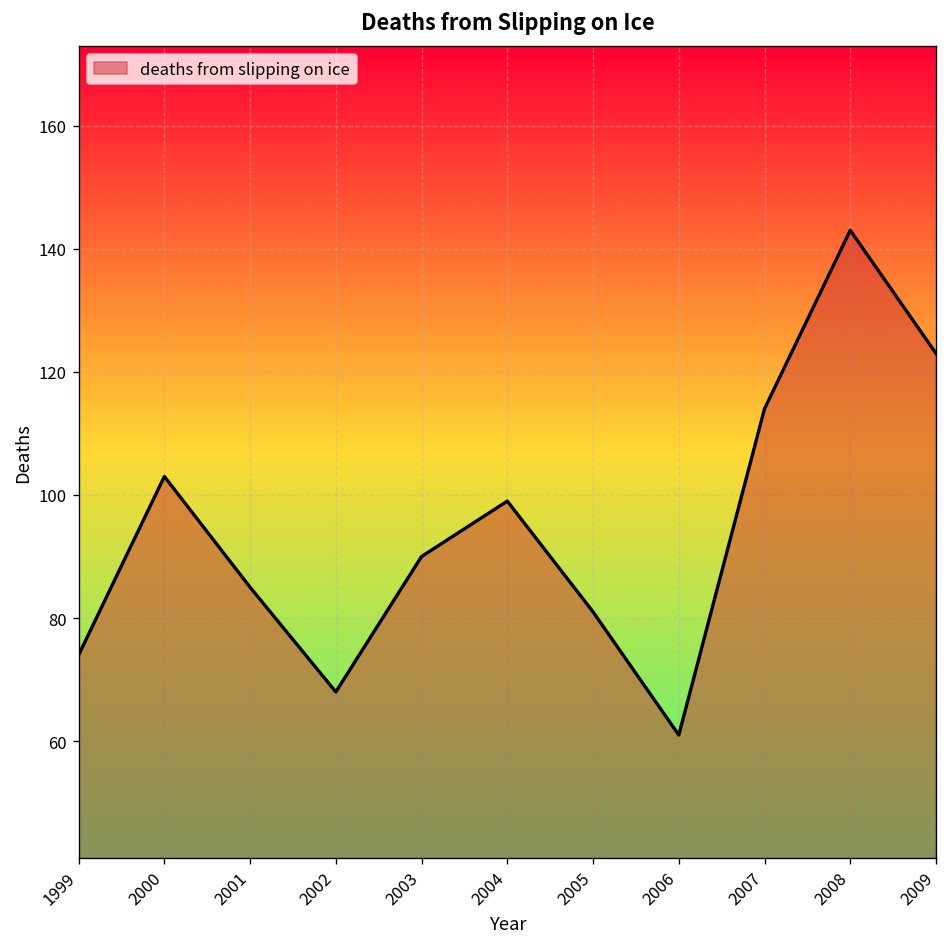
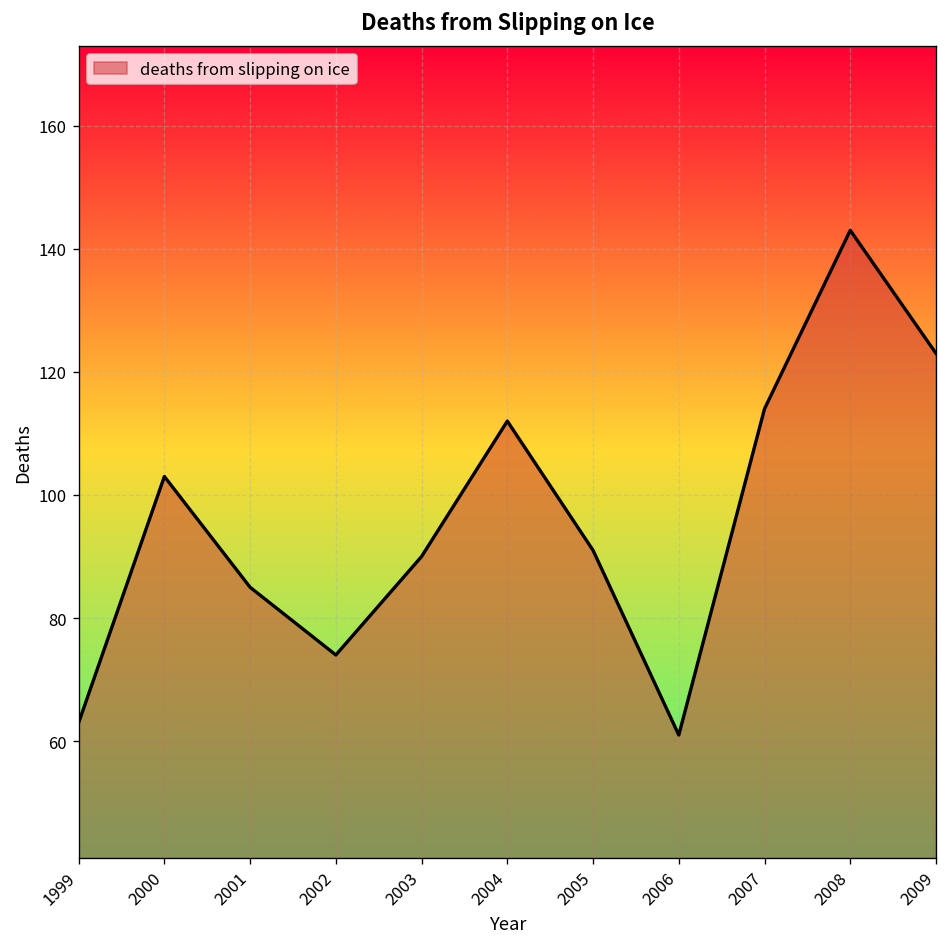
1999: 74 -> 63
2002: 68 -> 74
2004: 99 -> 112
2005: 81 -> 91
